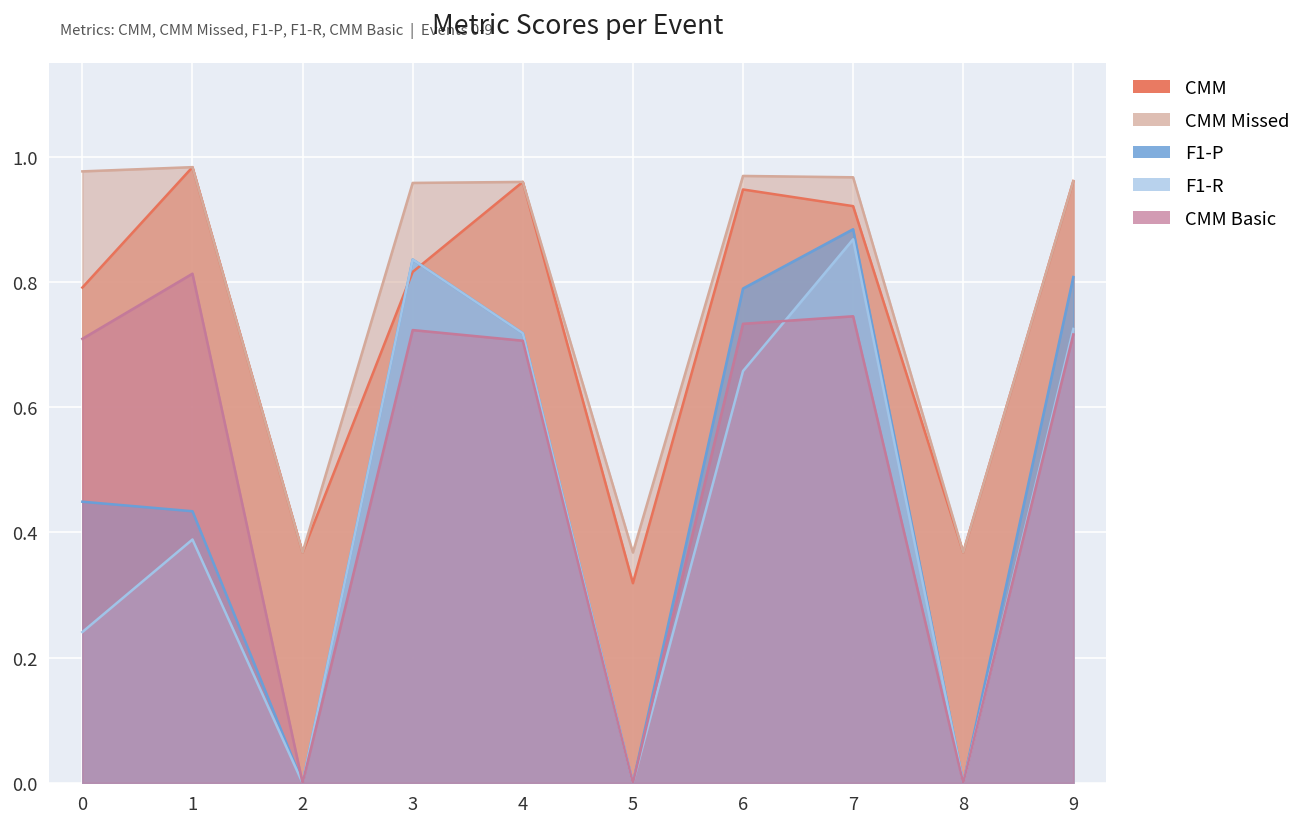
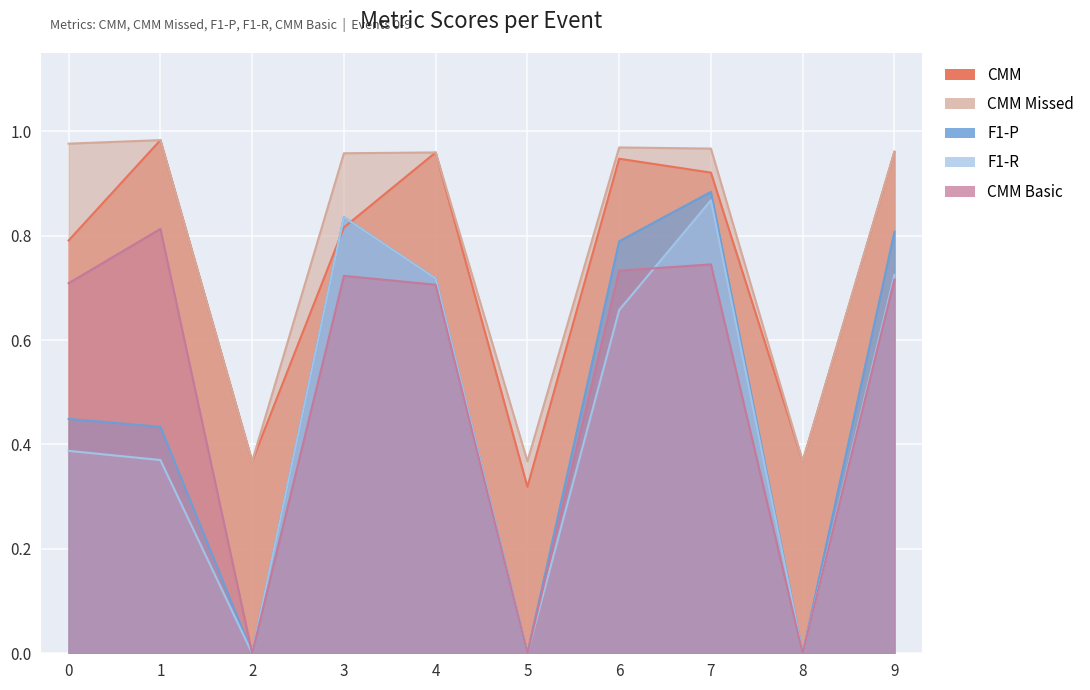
F1-R, 0: 0.24 -> 0.39
F1-R, 1: 0.39 -> 0.37
